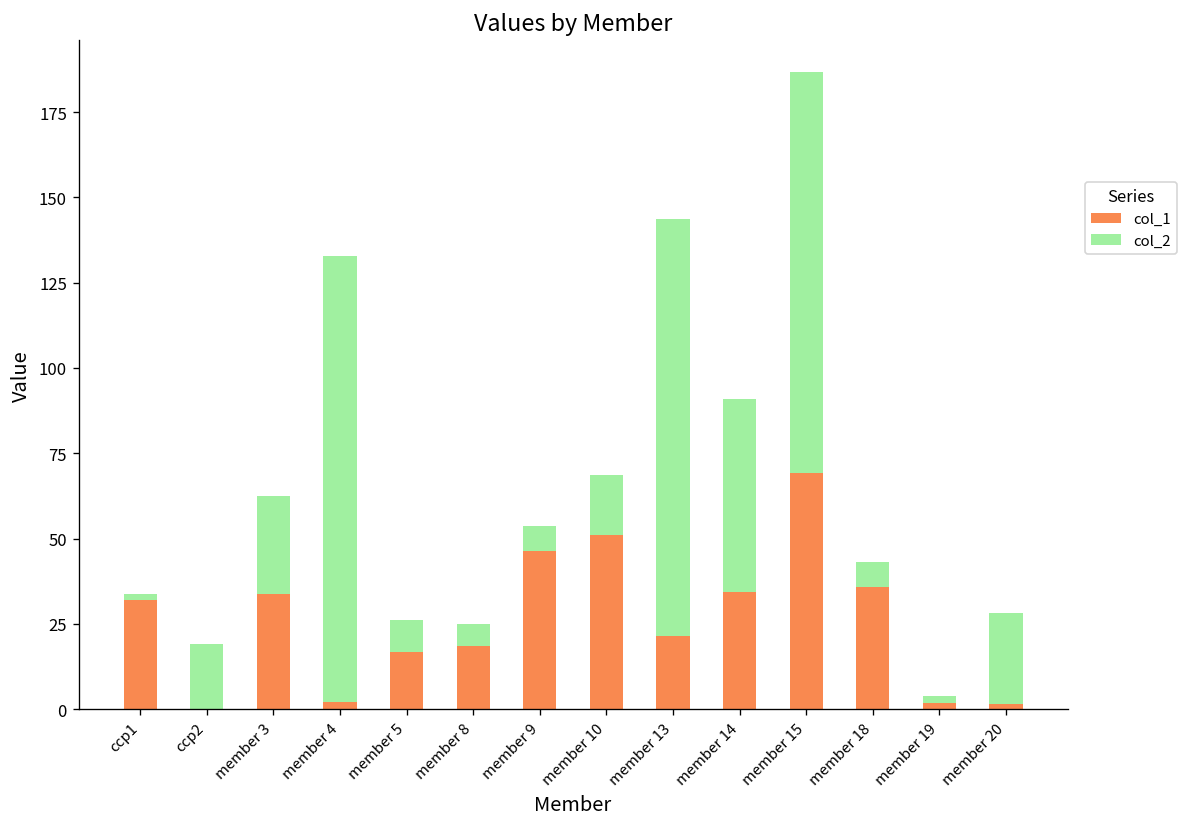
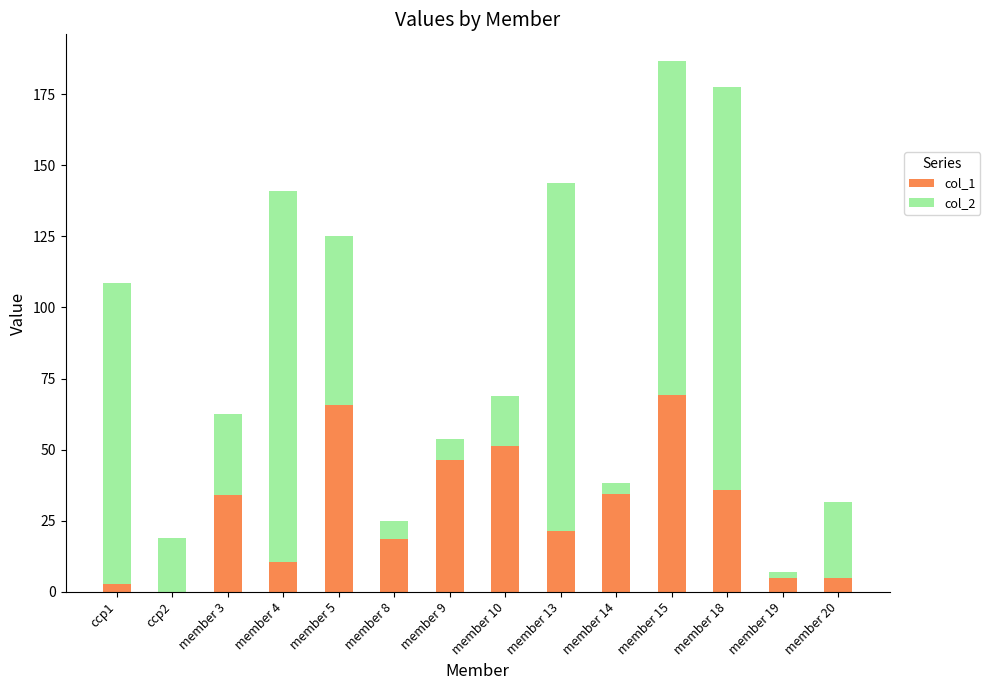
col_1, ccp1: 32 -> 3
col_2, ccp1: 2 -> 106
col_1, member 4: 2 -> 10
col_1, member 5: 17 -> 66
col_2, member 5: 9 -> 60
col_2, member 14: 56 -> 4
col_2, member 18: 7 -> 142
col_1, member 19: 2 -> 5
col_1, member 20: 2 -> 5
